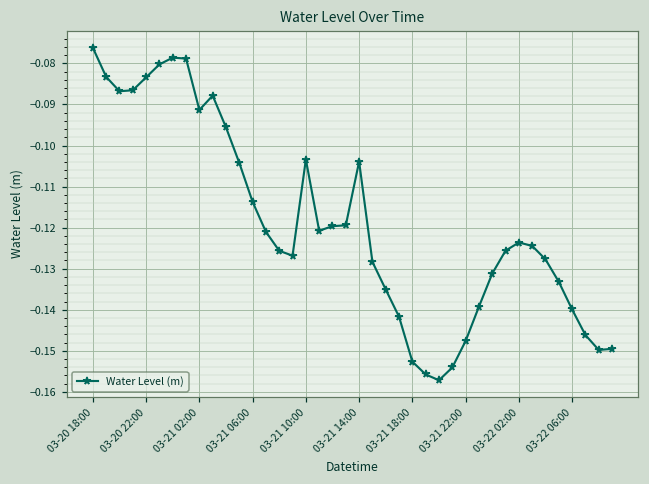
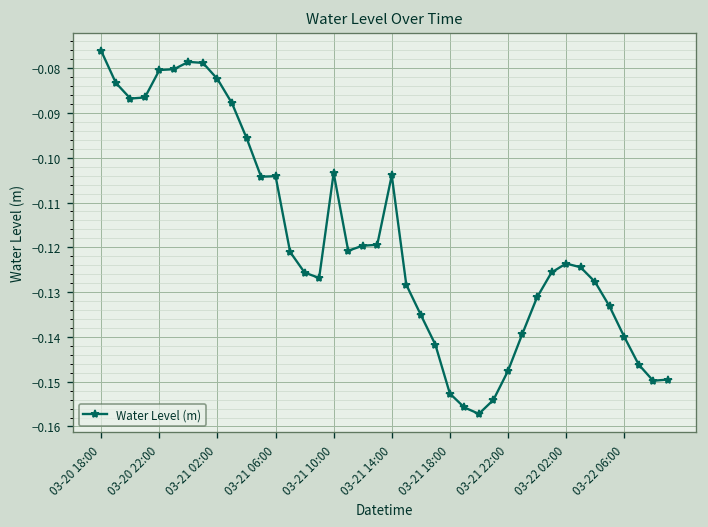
03-20 22:00: -0.083 -> -0.080
03-21 02:00: -0.091 -> -0.082
03-21 06:00: -0.114 -> -0.104
